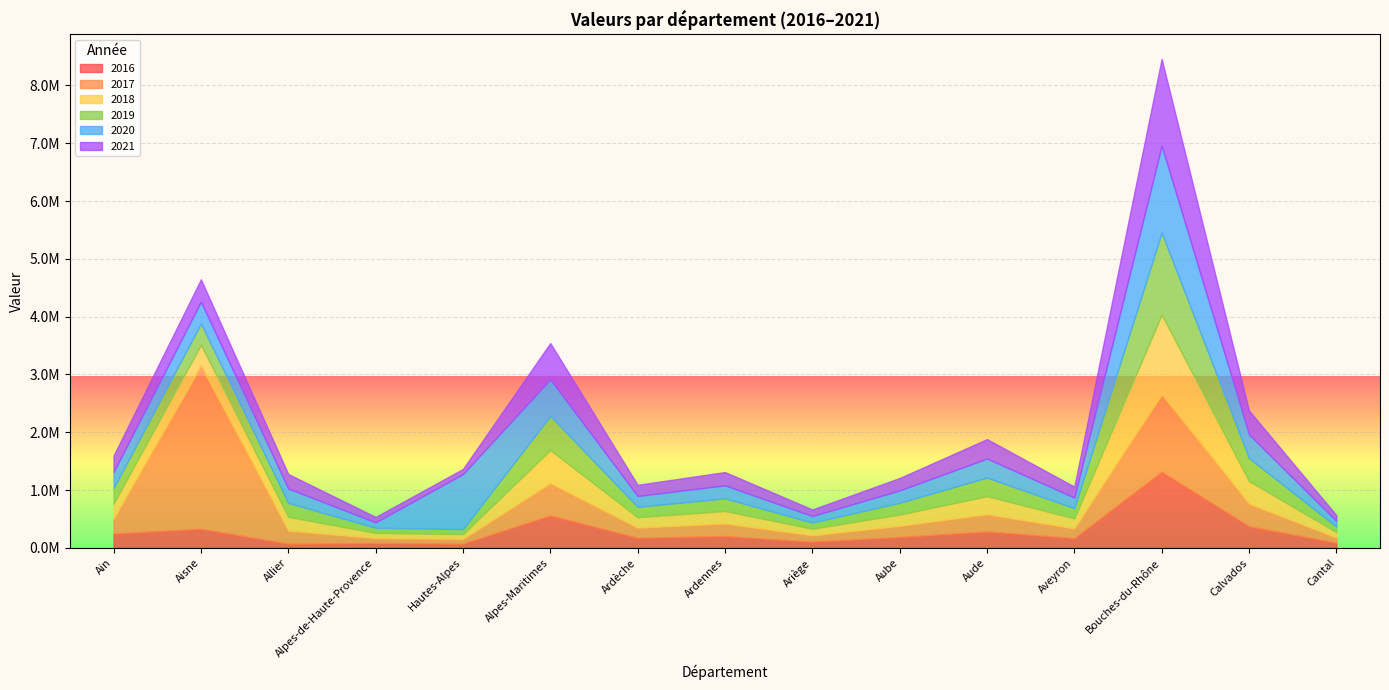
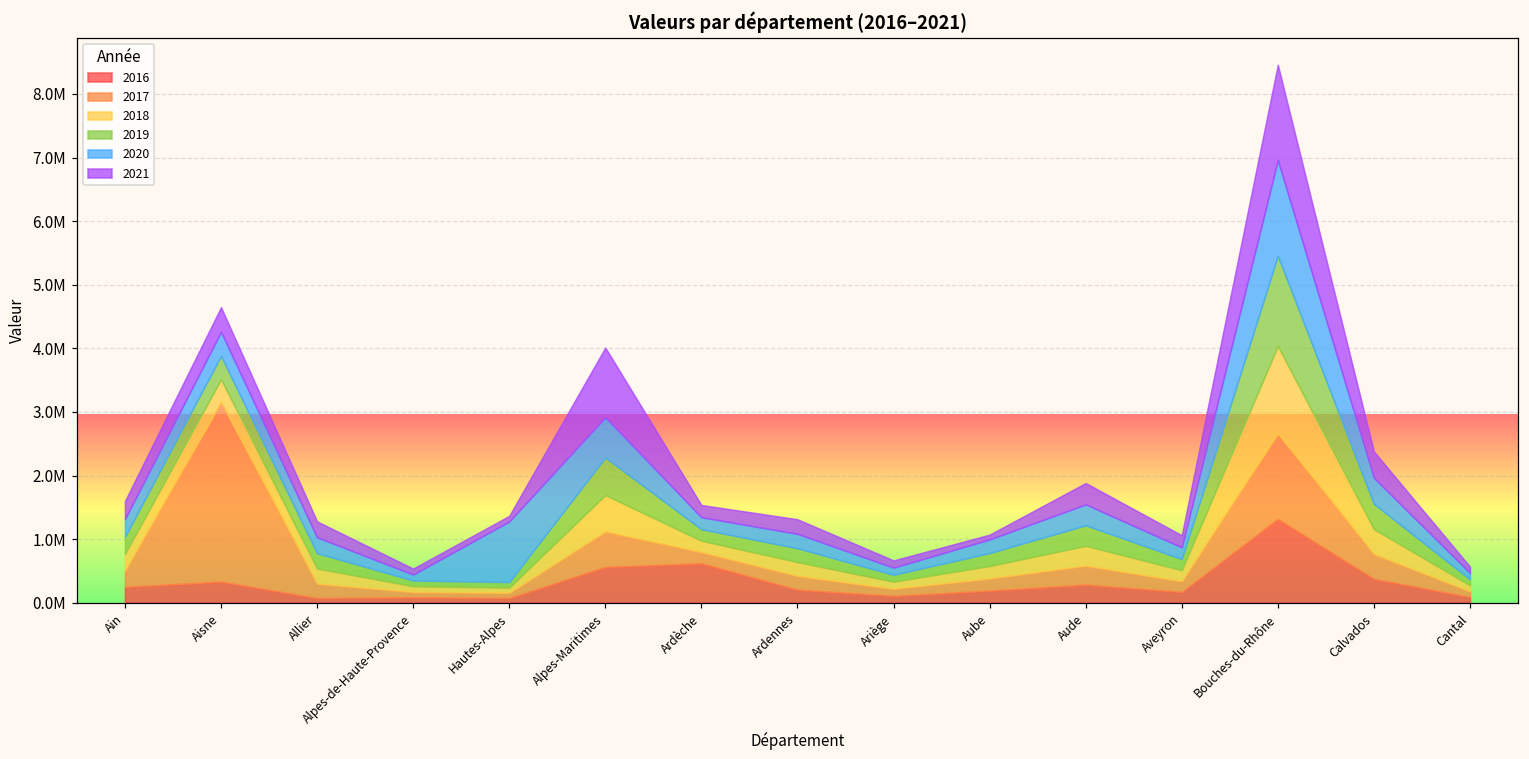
2021, Alpes-Maritimes: 600000 -> 1100000
2016, Ardèche: 200000 -> 600000
2021, Aube: 200000 -> 100000
